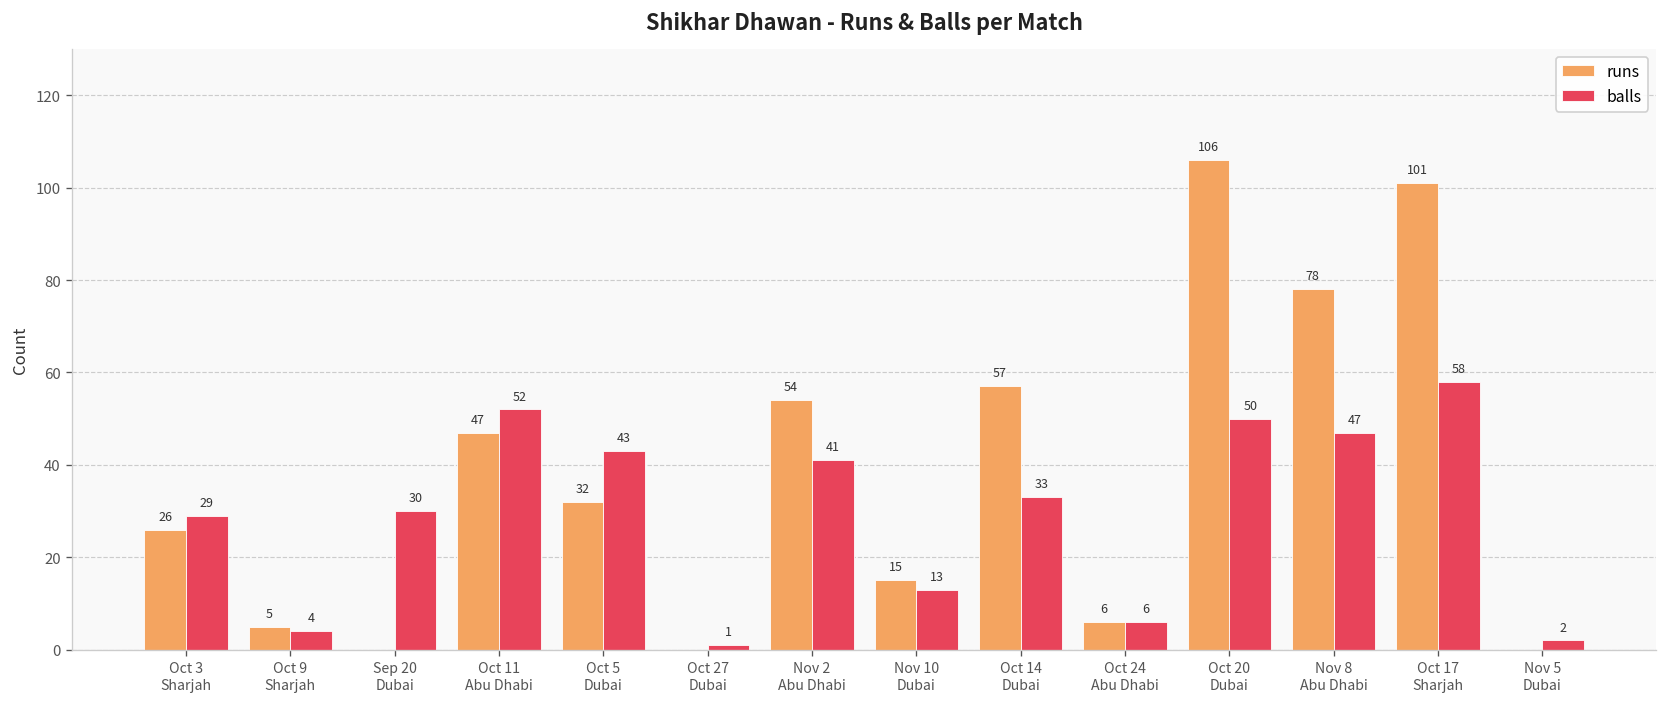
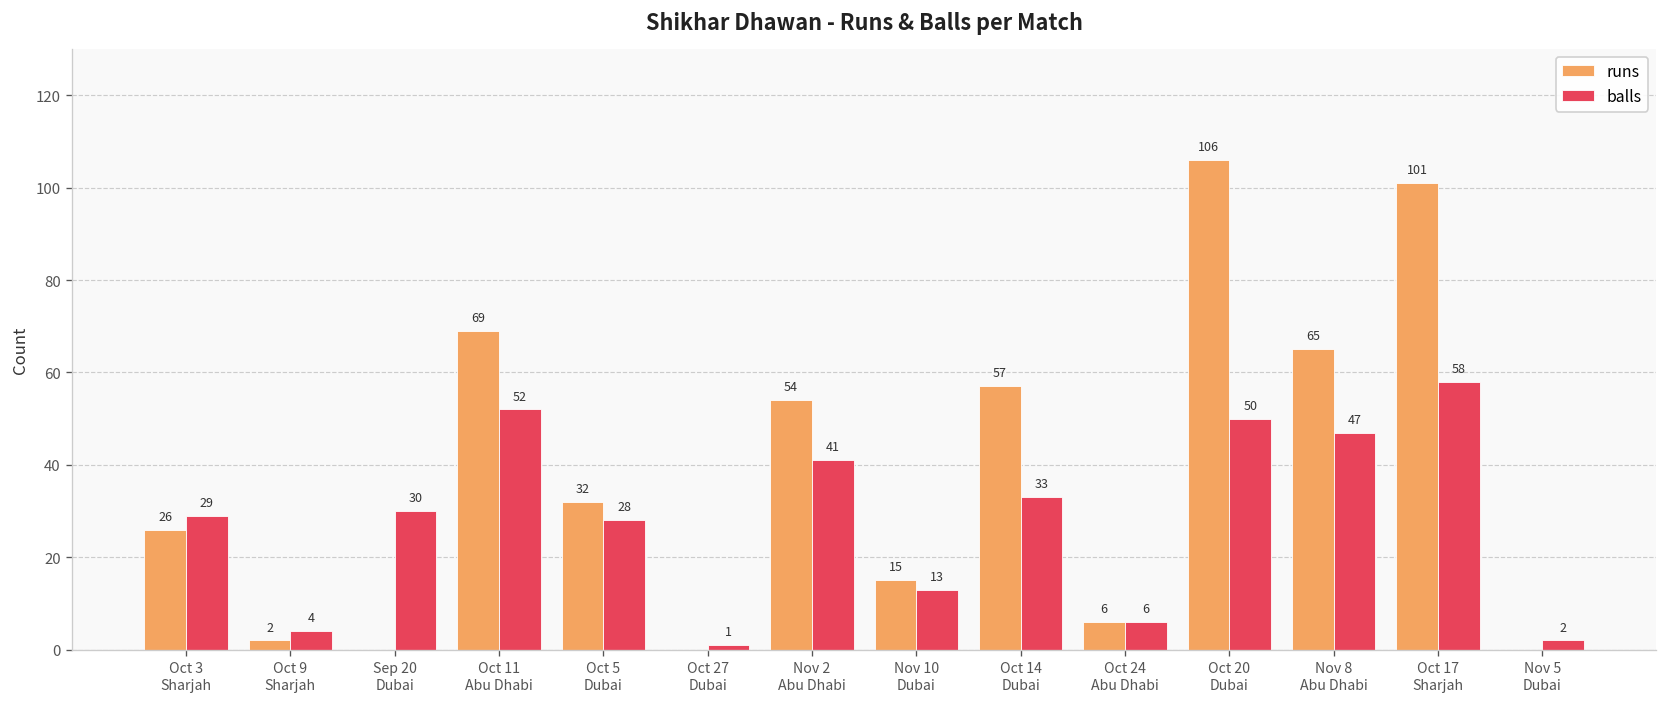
runs, Oct 9 Sharjah: 5 -> 2
runs, Oct 11 Abu Dhabi: 47 -> 69
balls, Oct 5 Dubai: 43 -> 28
runs, Nov 8 Abu Dhabi: 78 -> 65
